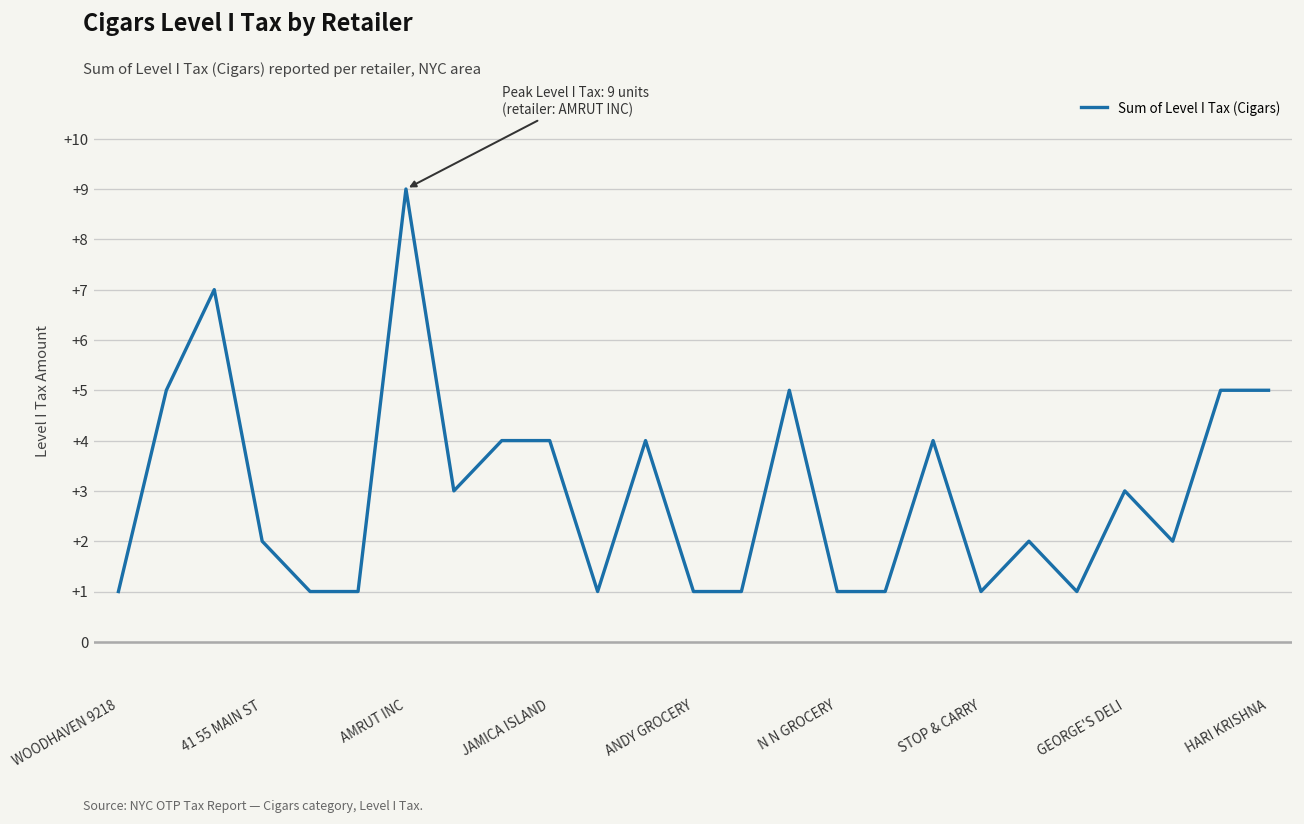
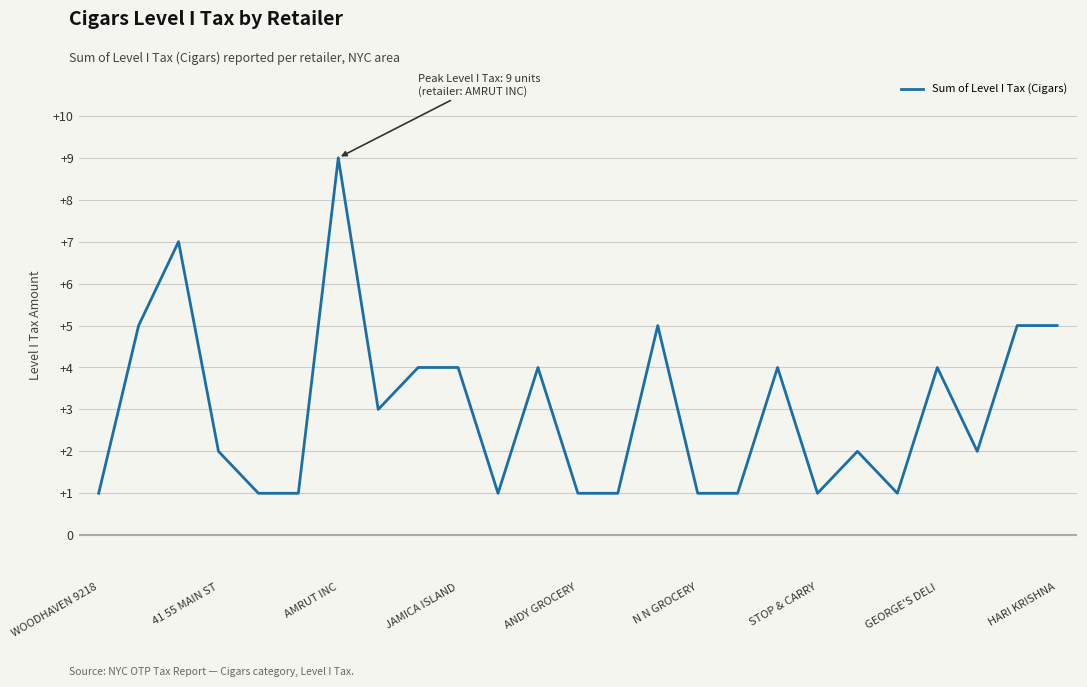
GEORGE'S DELI: +3 -> +4
